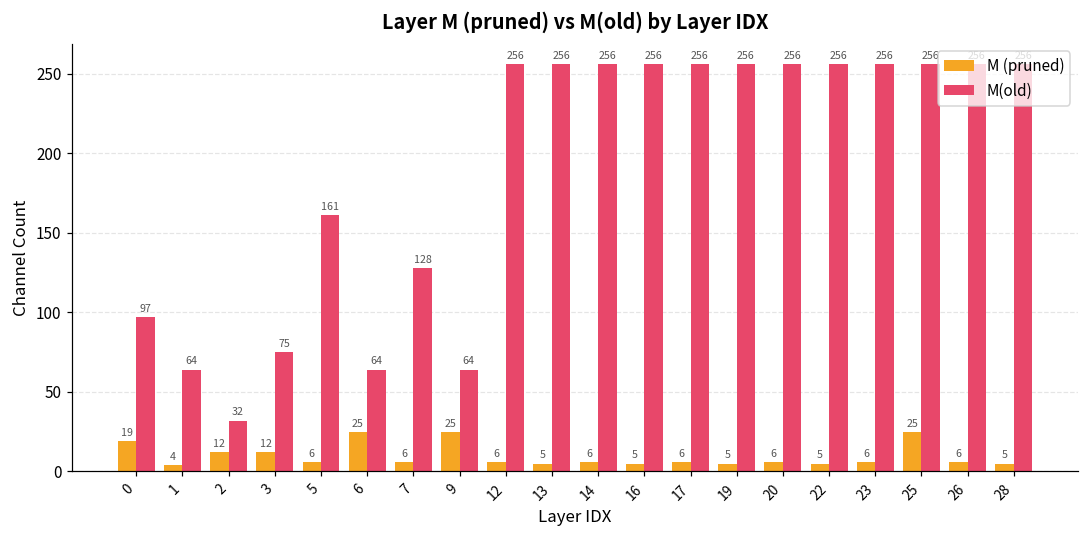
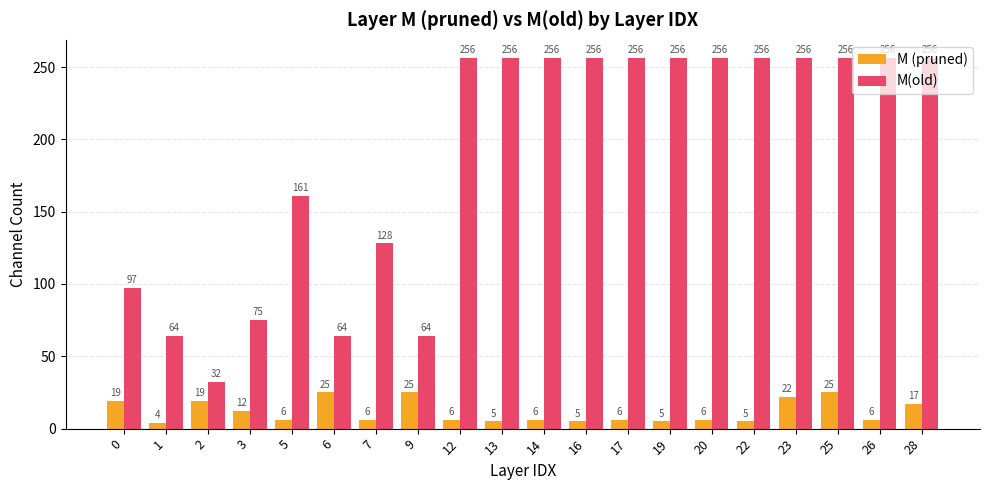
M (pruned), 2: 12 -> 19
M (pruned), 23: 6 -> 22
M (pruned), 28: 5 -> 17
